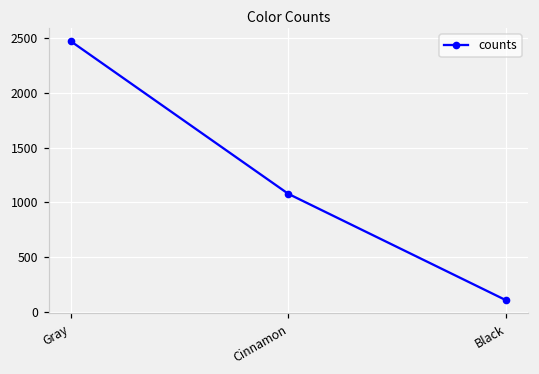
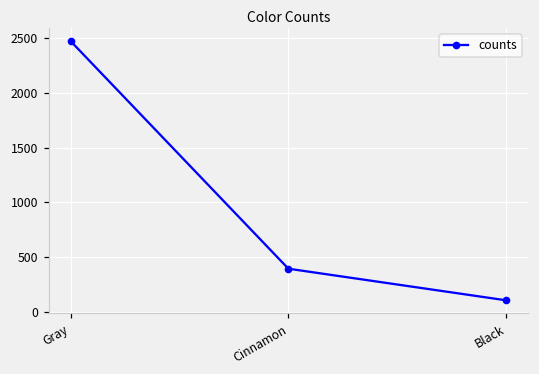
Cinnamon: 1100 -> 400
